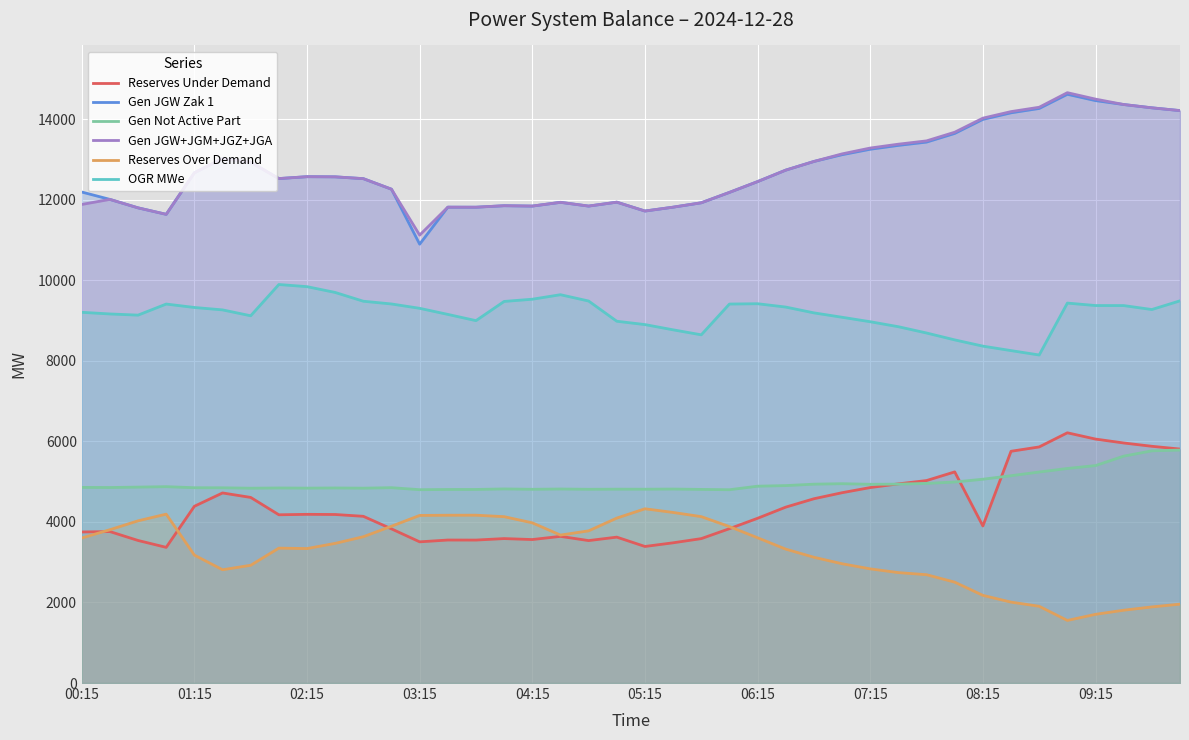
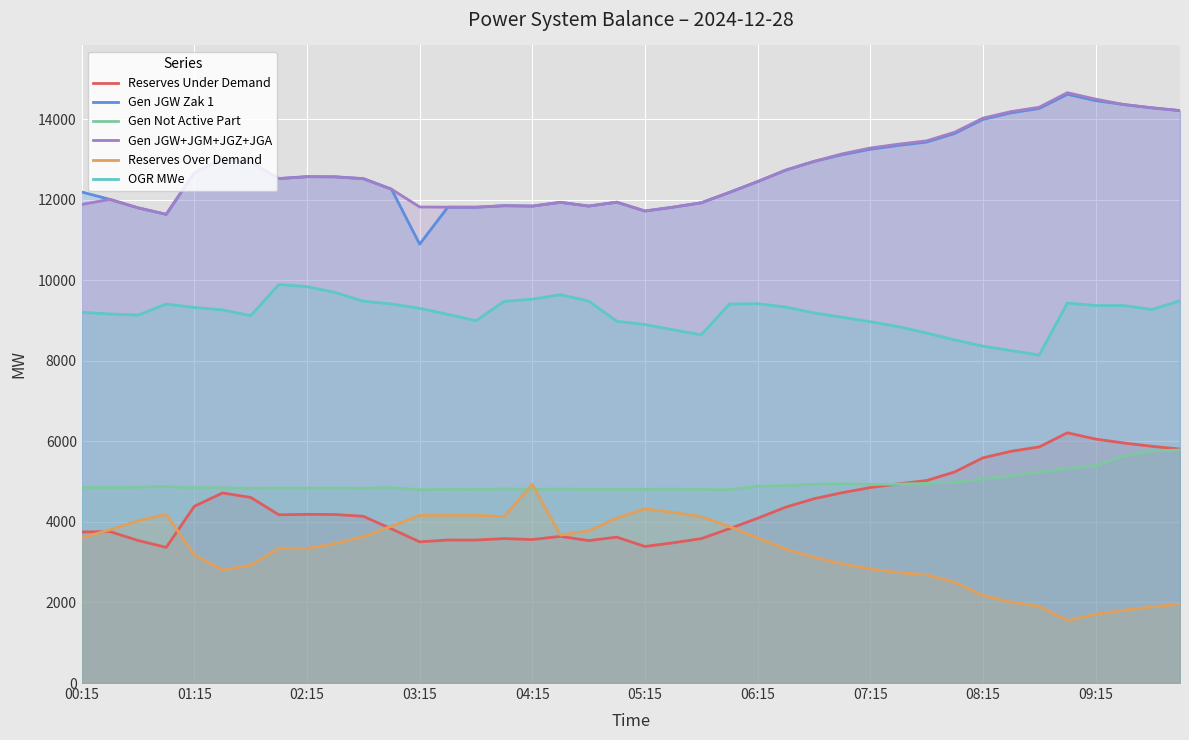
Gen JGW+JGM+JGZ+JGA, 03:15: 11100 -> 11800
Reserves Over Demand, 04:15: 4000 -> 4900
Reserves Under Demand, 08:15: 3900 -> 5600
